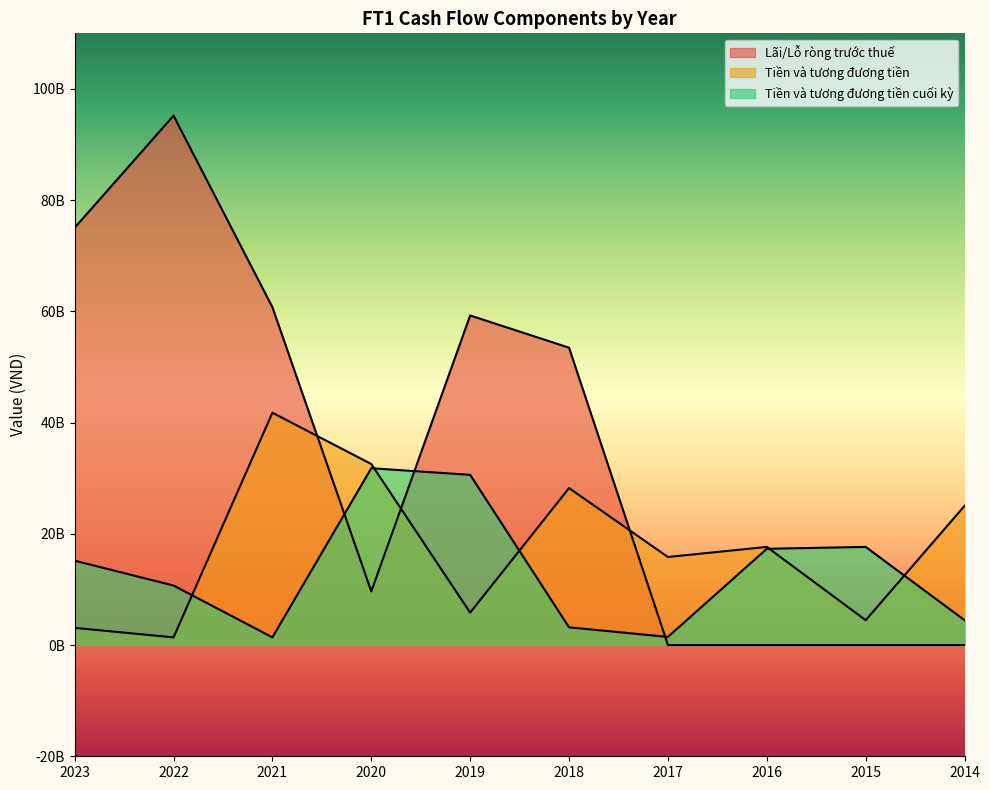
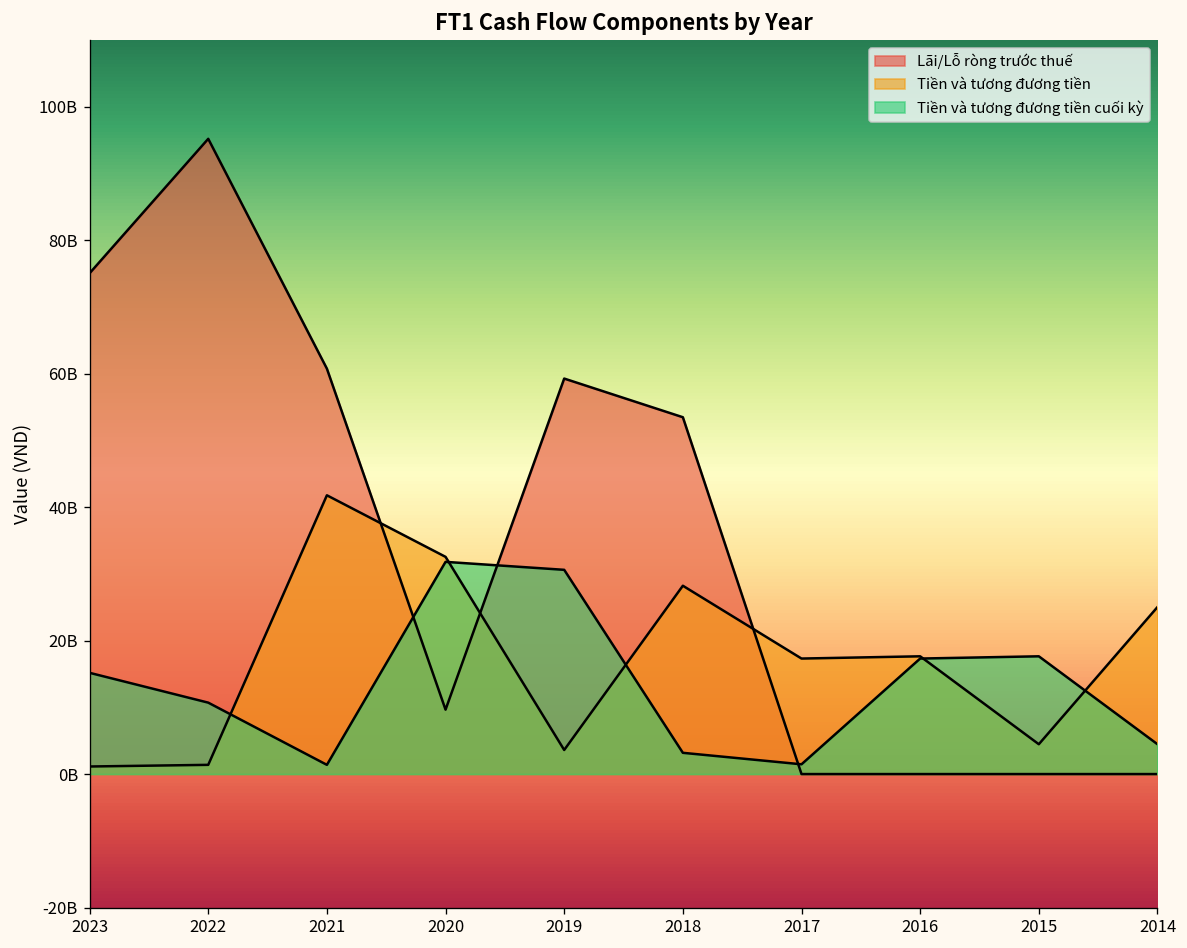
Tiền và tương đương tiền, 2023: 3000000000 -> 1000000000
Tiền và tương đương tiền, 2019: 6000000000 -> 4000000000
Tiền và tương đương tiền, 2017: 16000000000 -> 17000000000
